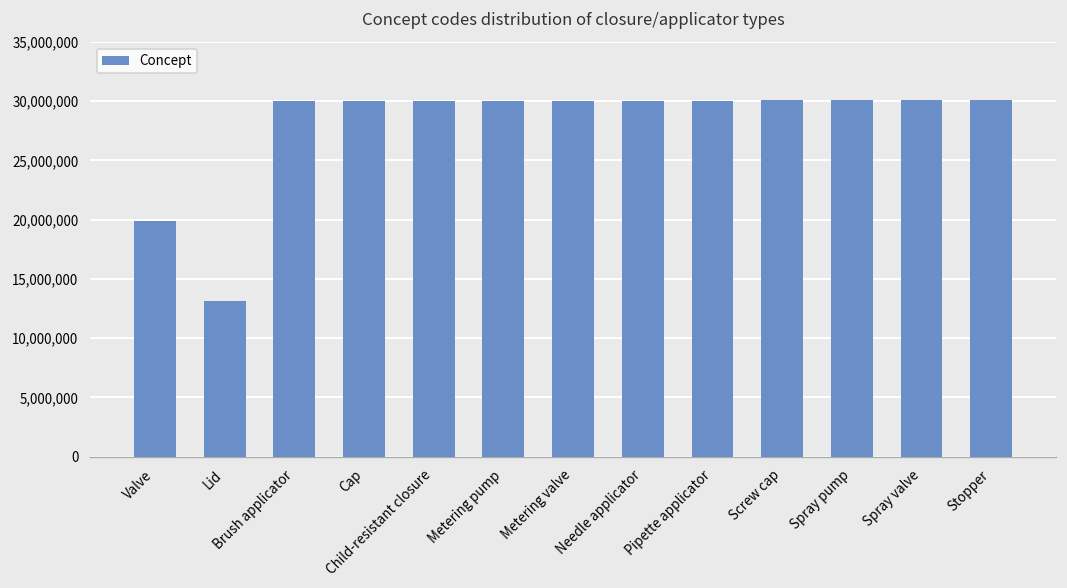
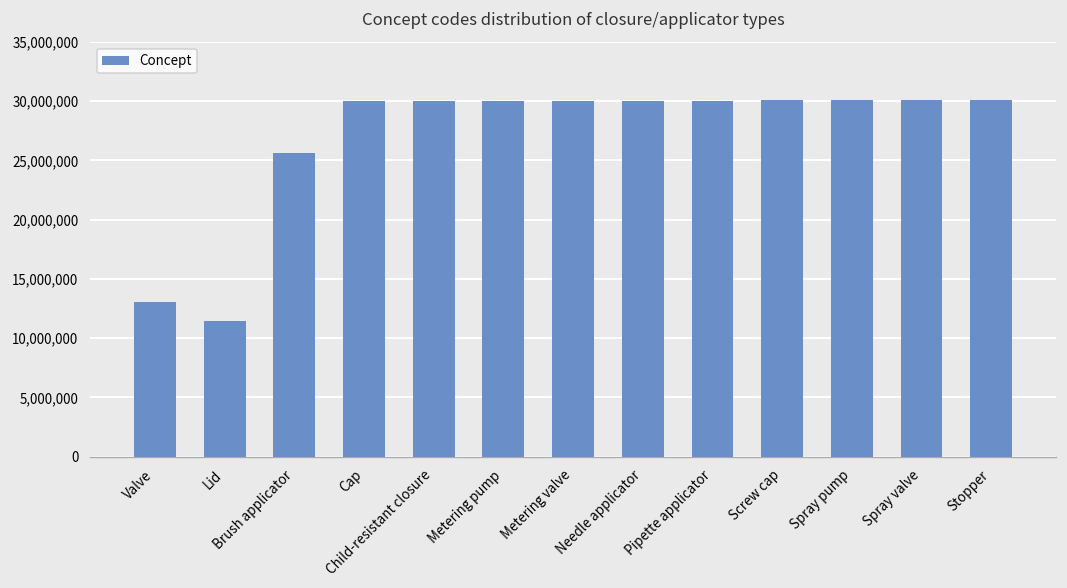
Valve: 20,000,000 -> 13,000,000
Lid: 13,000,000 -> 11,000,000
Brush applicator: 30,000,000 -> 26,000,000
